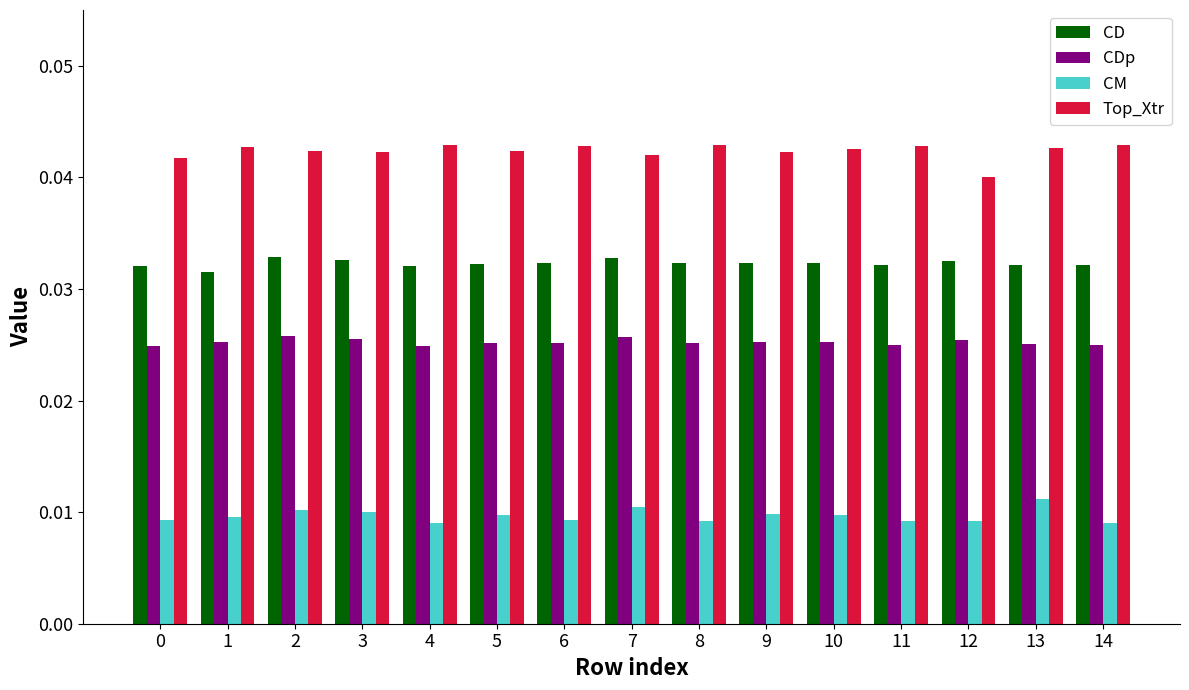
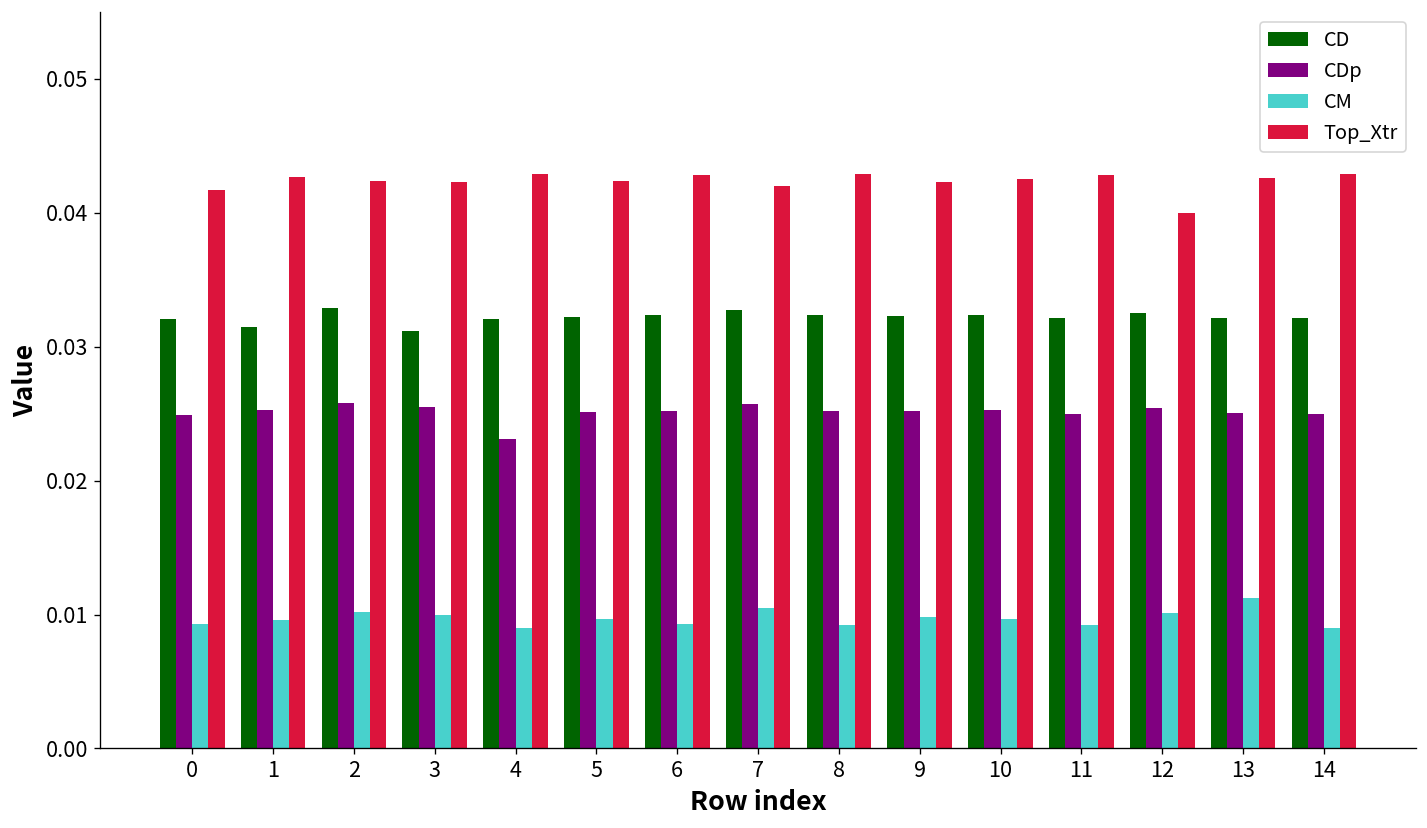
CD, 3: 0.0326 -> 0.0312
CDp, 4: 0.0249 -> 0.0231
CM, 12: 0.0092 -> 0.0101
